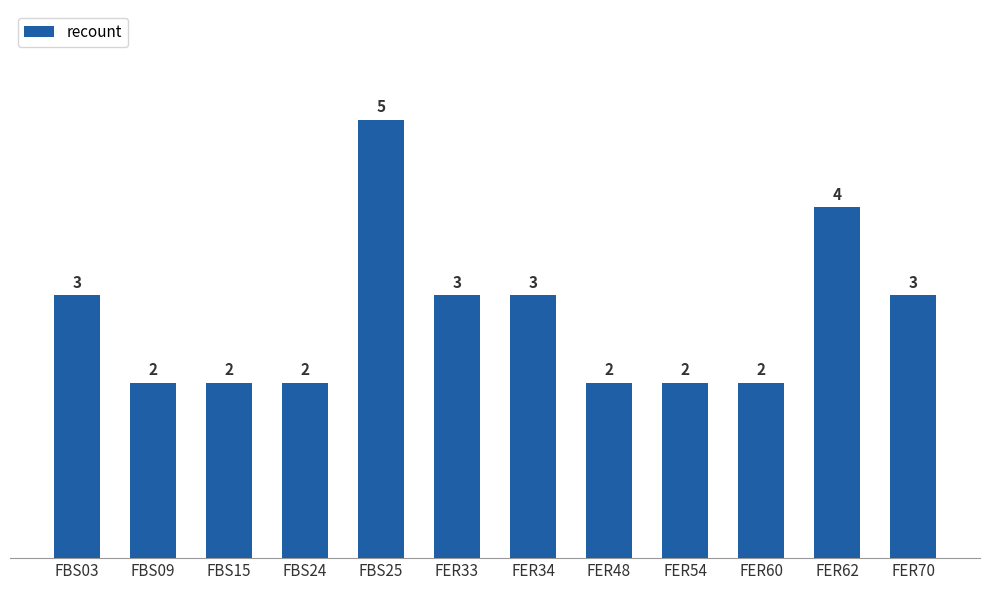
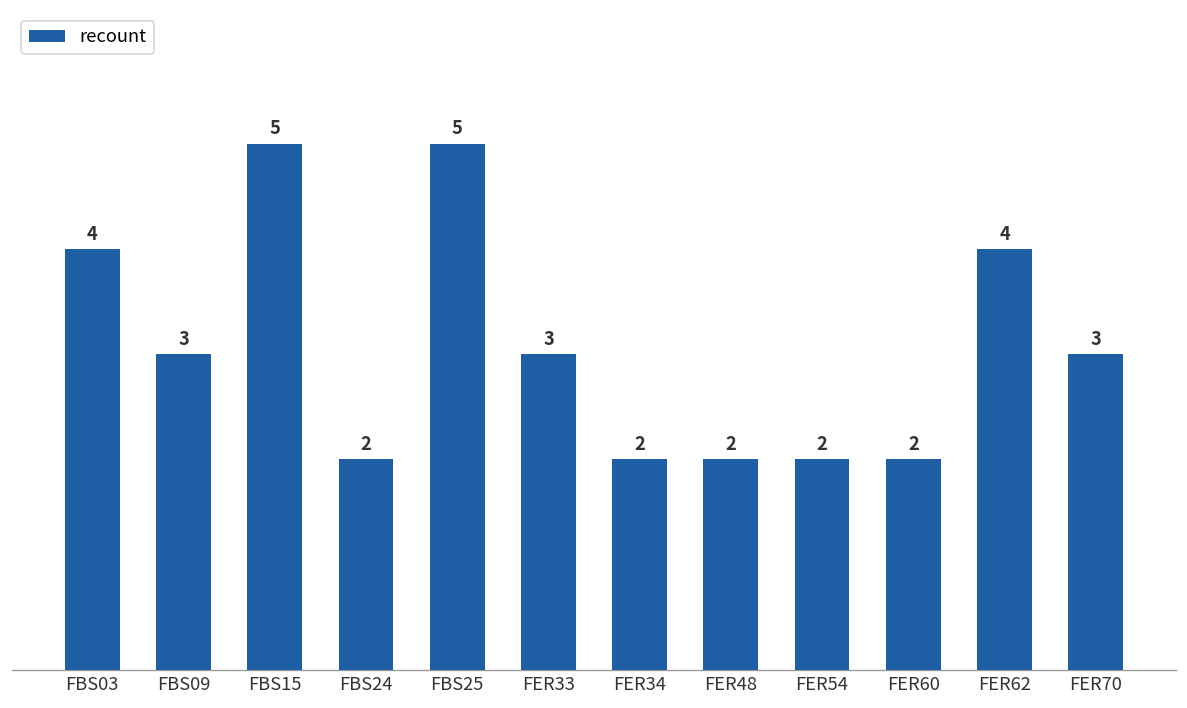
FBS03: 3 -> 4
FBS09: 2 -> 3
FBS15: 2 -> 5
FER34: 3 -> 2
